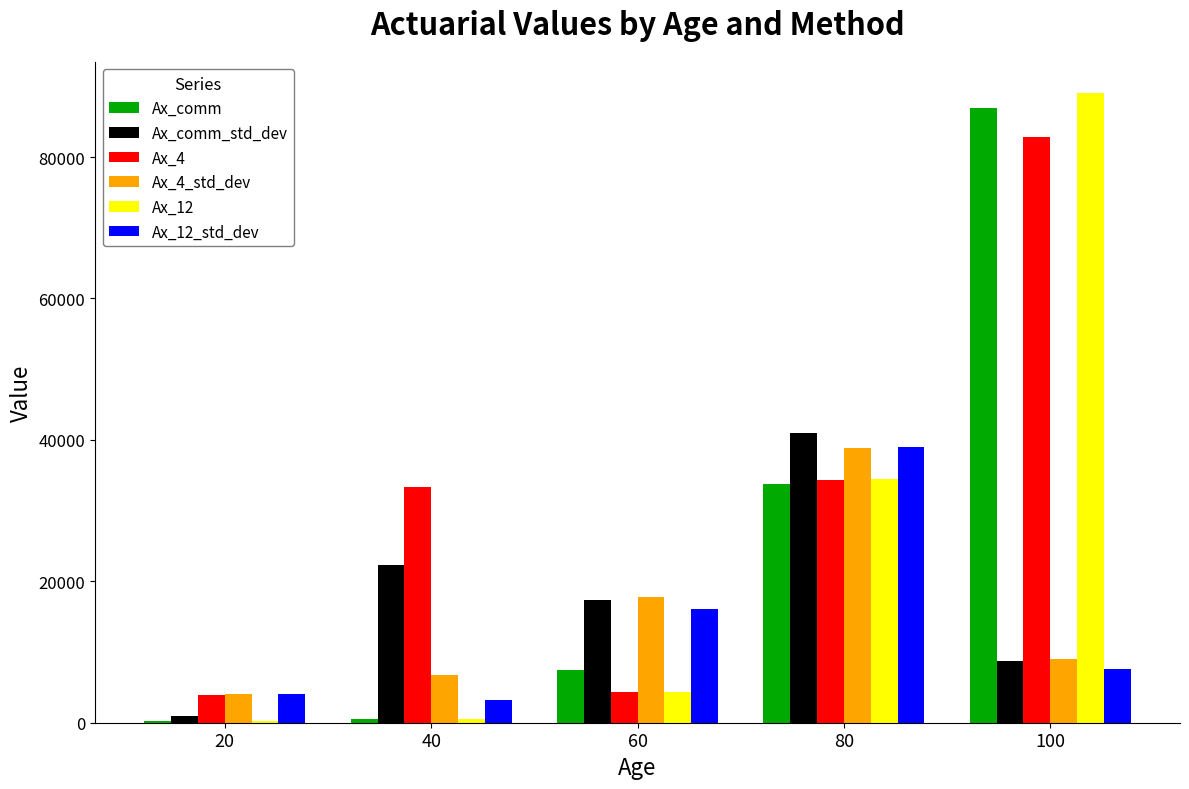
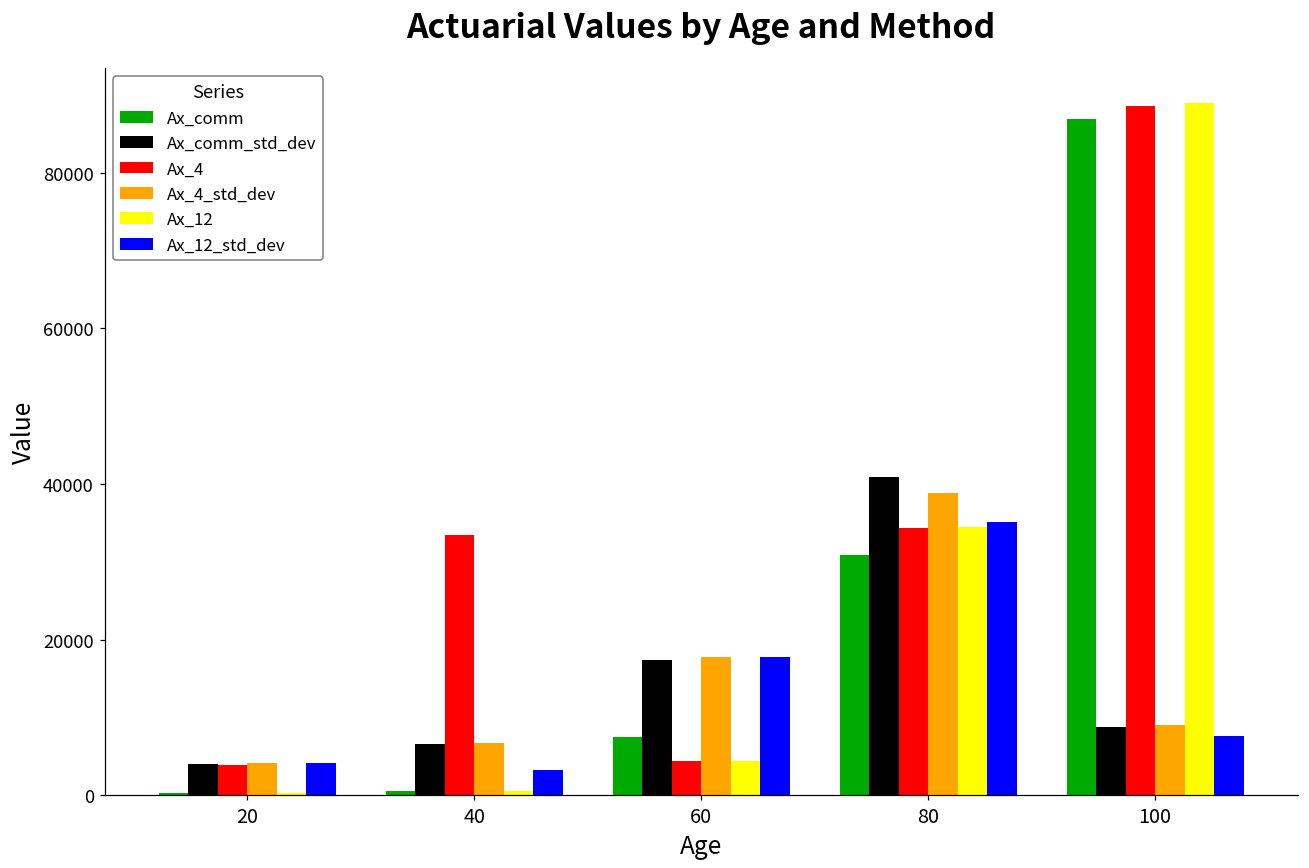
Ax_comm_std_dev, 20: 1000 -> 4000
Ax_comm_std_dev, 40: 22000 -> 7000
Ax_12_std_dev, 60: 16000 -> 18000
Ax_comm, 80: 34000 -> 31000
Ax_12_std_dev, 80: 39000 -> 35000
Ax_4, 100: 83000 -> 89000
